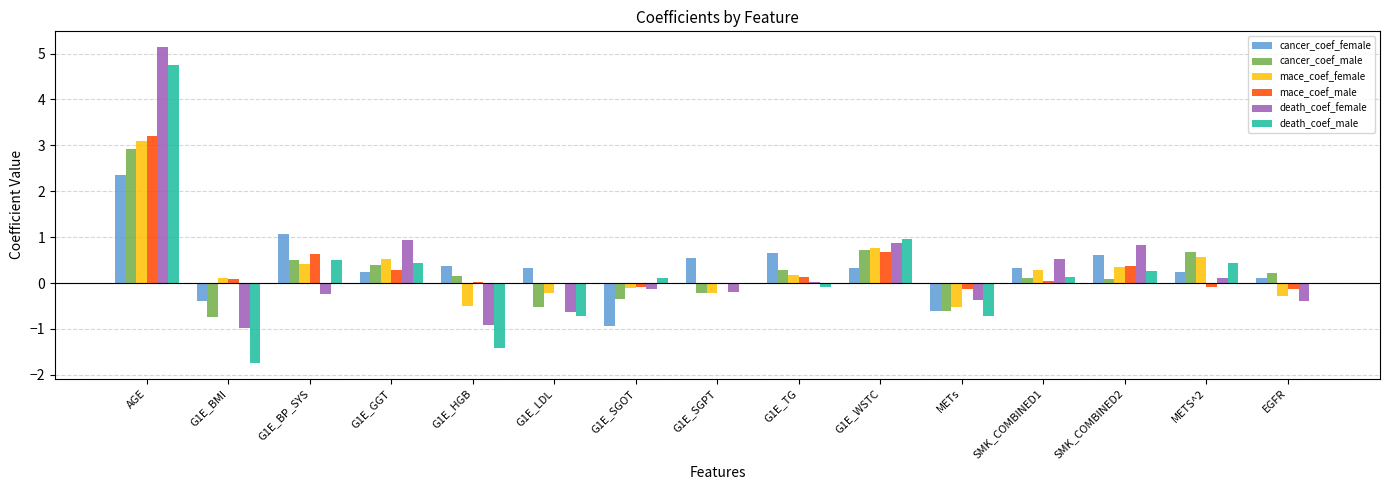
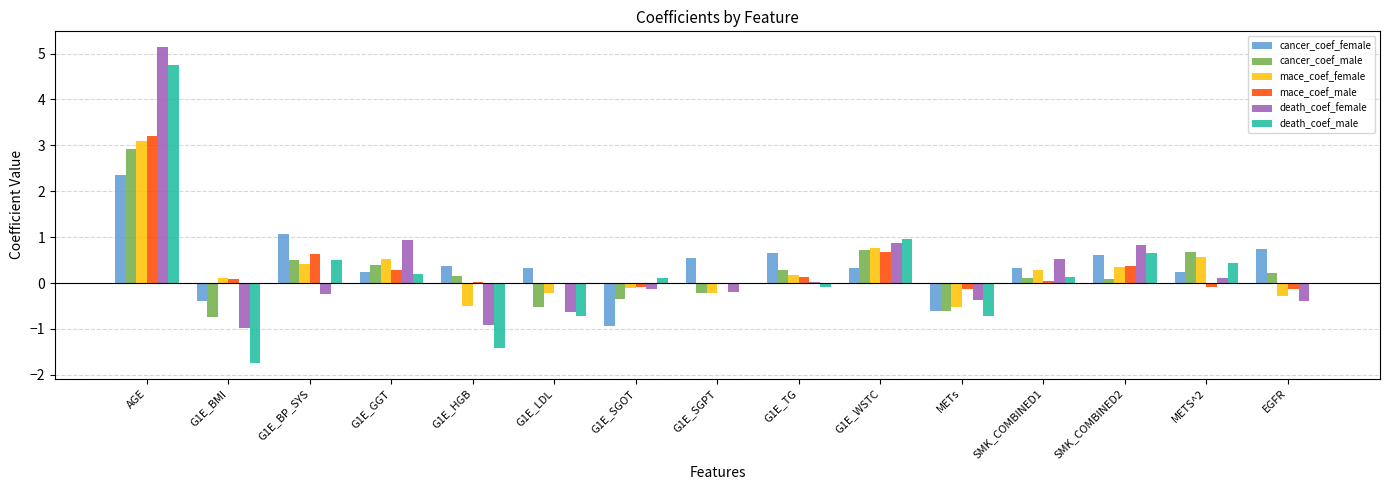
death_coef_male, G1E_GGT: 0.4 -> 0.2
death_coef_male, SMK_COMBINED2: 0.3 -> 0.6
cancer_coef_female, EGFR: 0.1 -> 0.7
